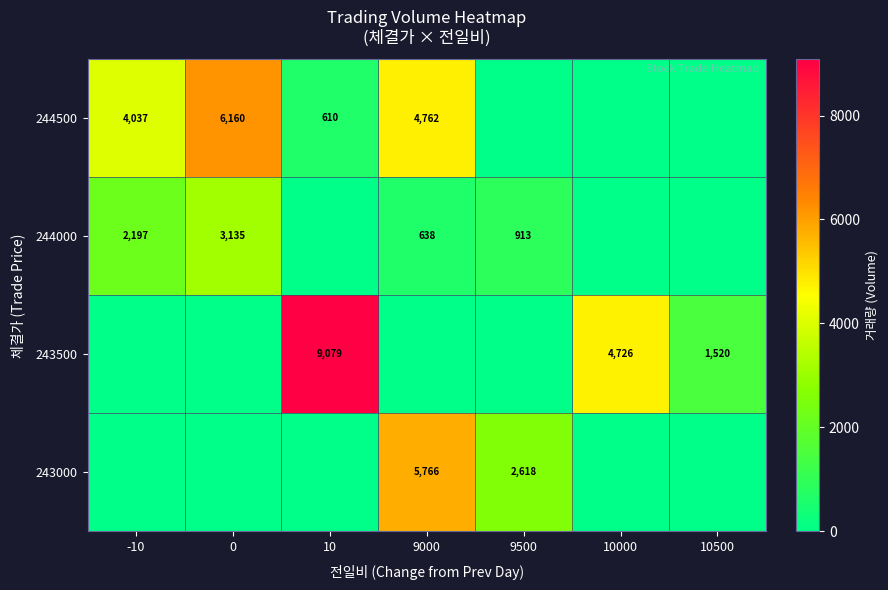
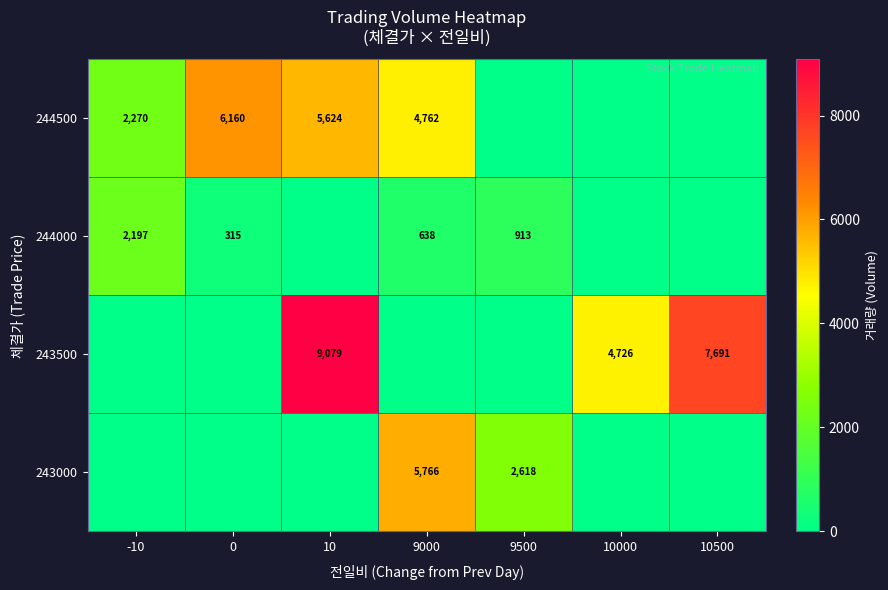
244500, -10: 4,037 -> 2,270
244500, 10: 610 -> 5,624
244000, 0: 3,135 -> 315
243500, 10500: 1,520 -> 7,691
